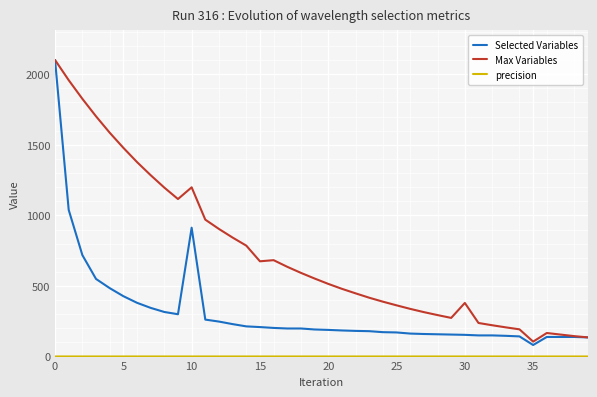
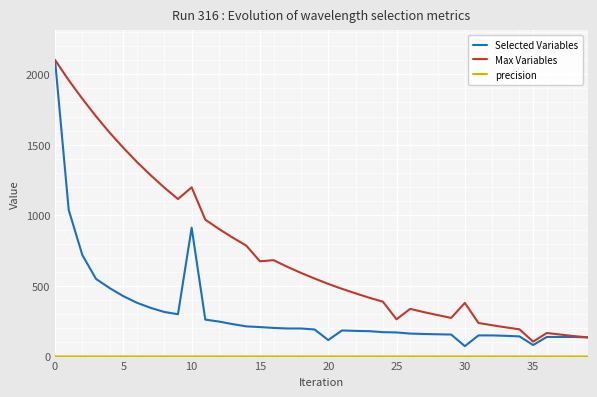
Selected Variables, 20: 190 -> 120
Max Variables, 25: 360 -> 260
Selected Variables, 30: 150 -> 70
